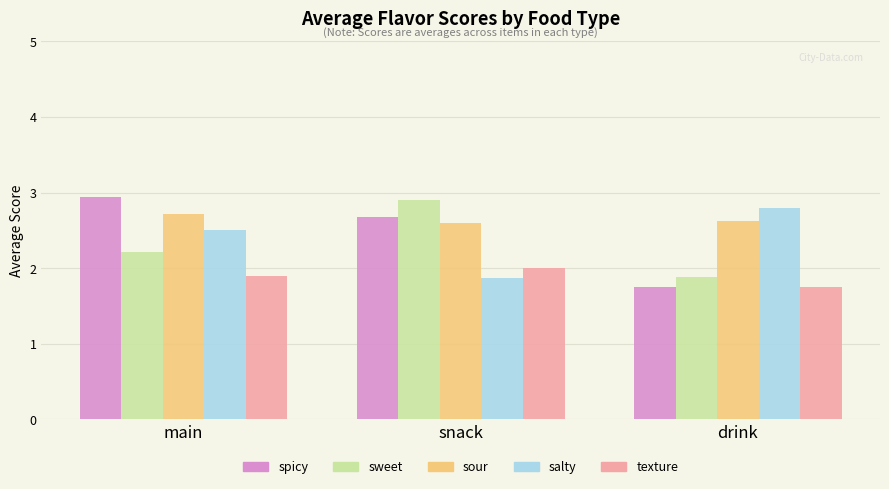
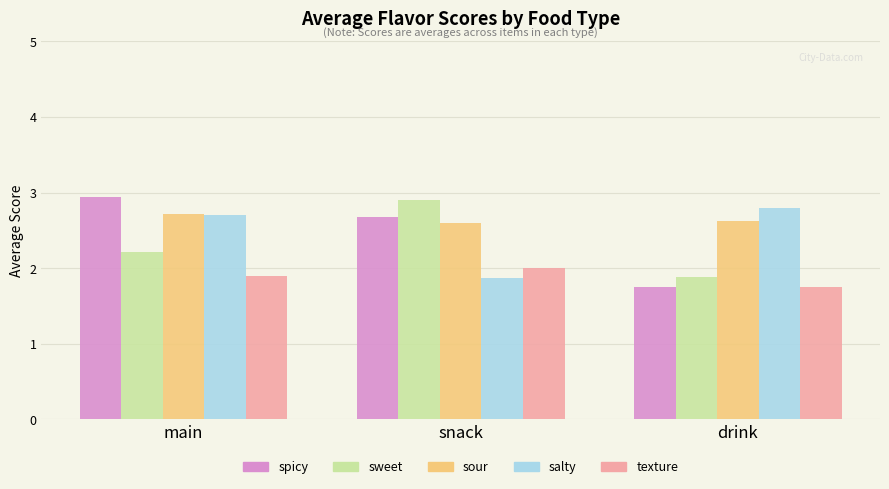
salty, main: 2.5 -> 2.7
